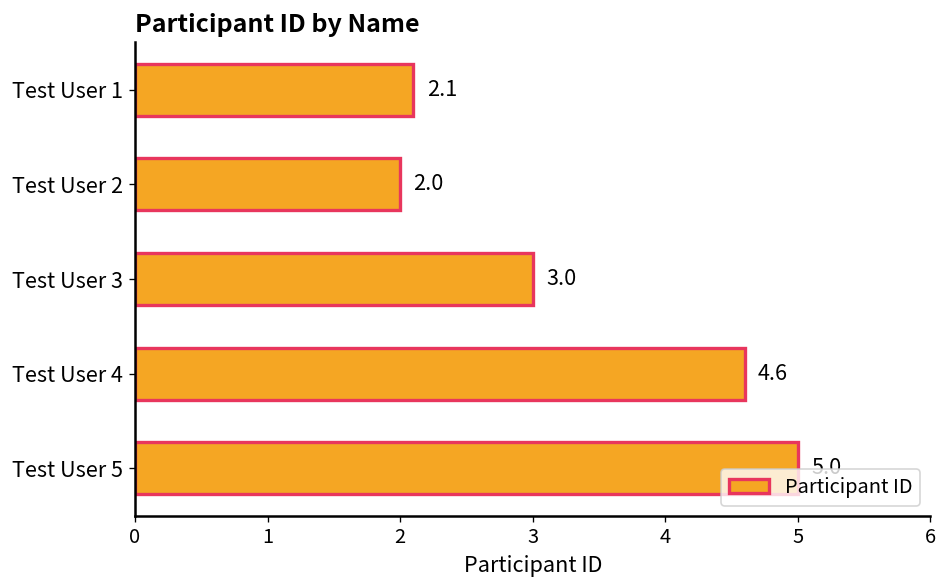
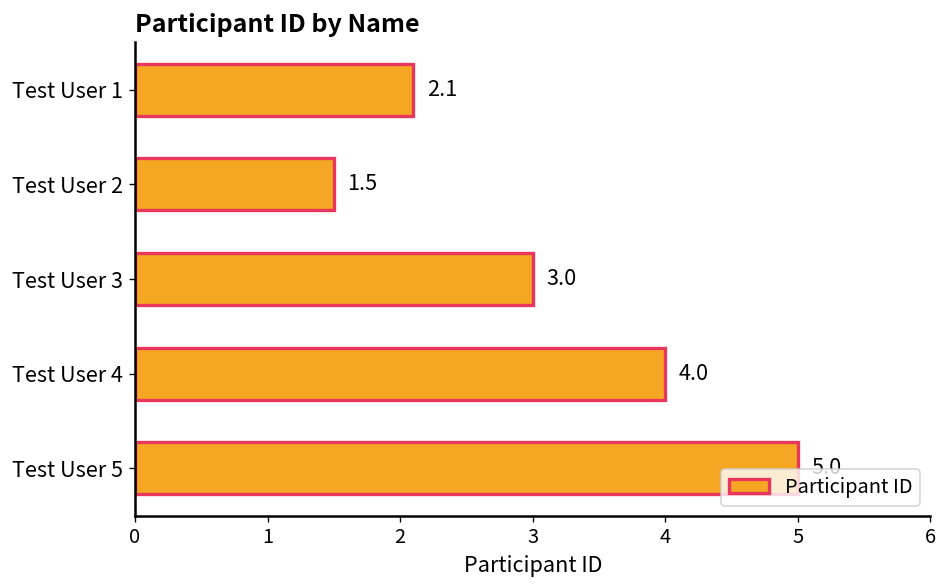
Test User 2: 2.0 -> 1.5
Test User 4: 4.6 -> 4.0
